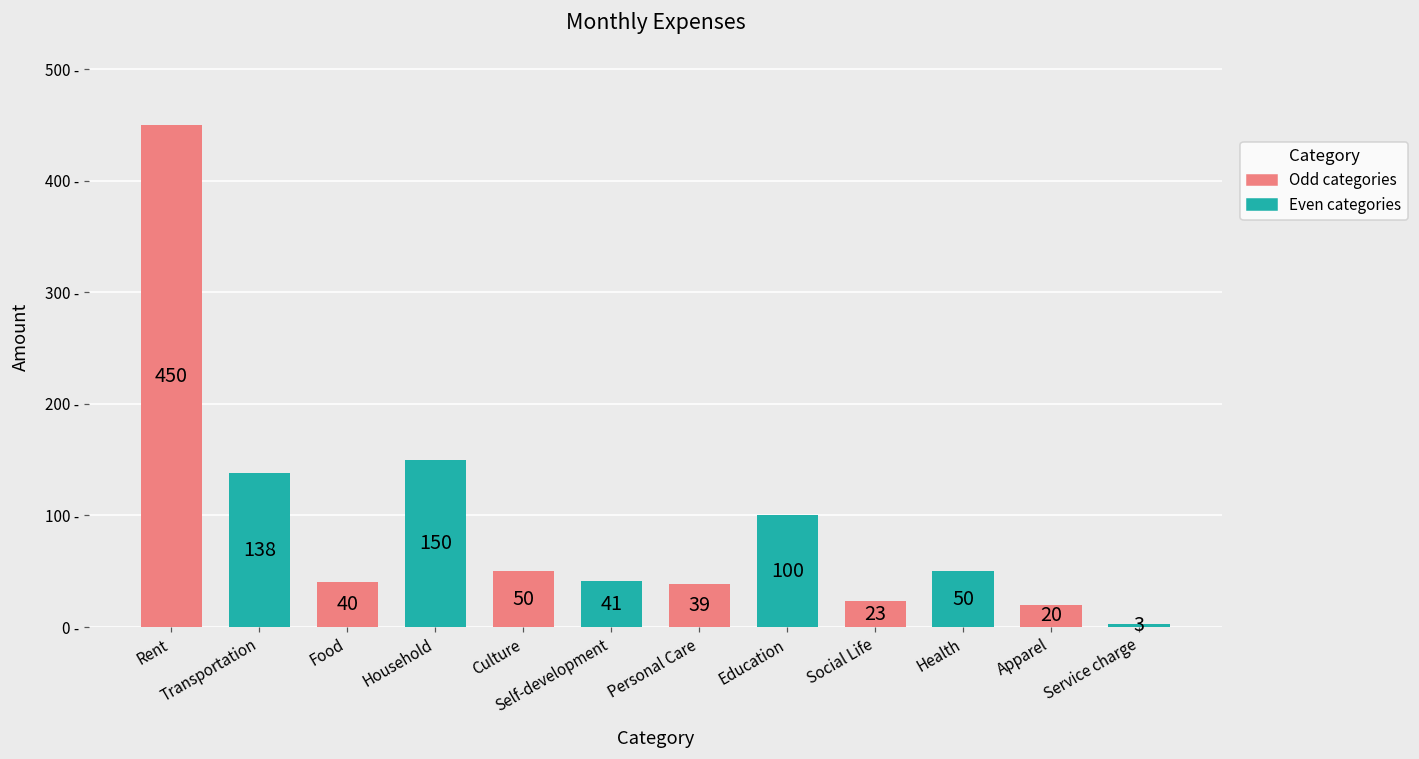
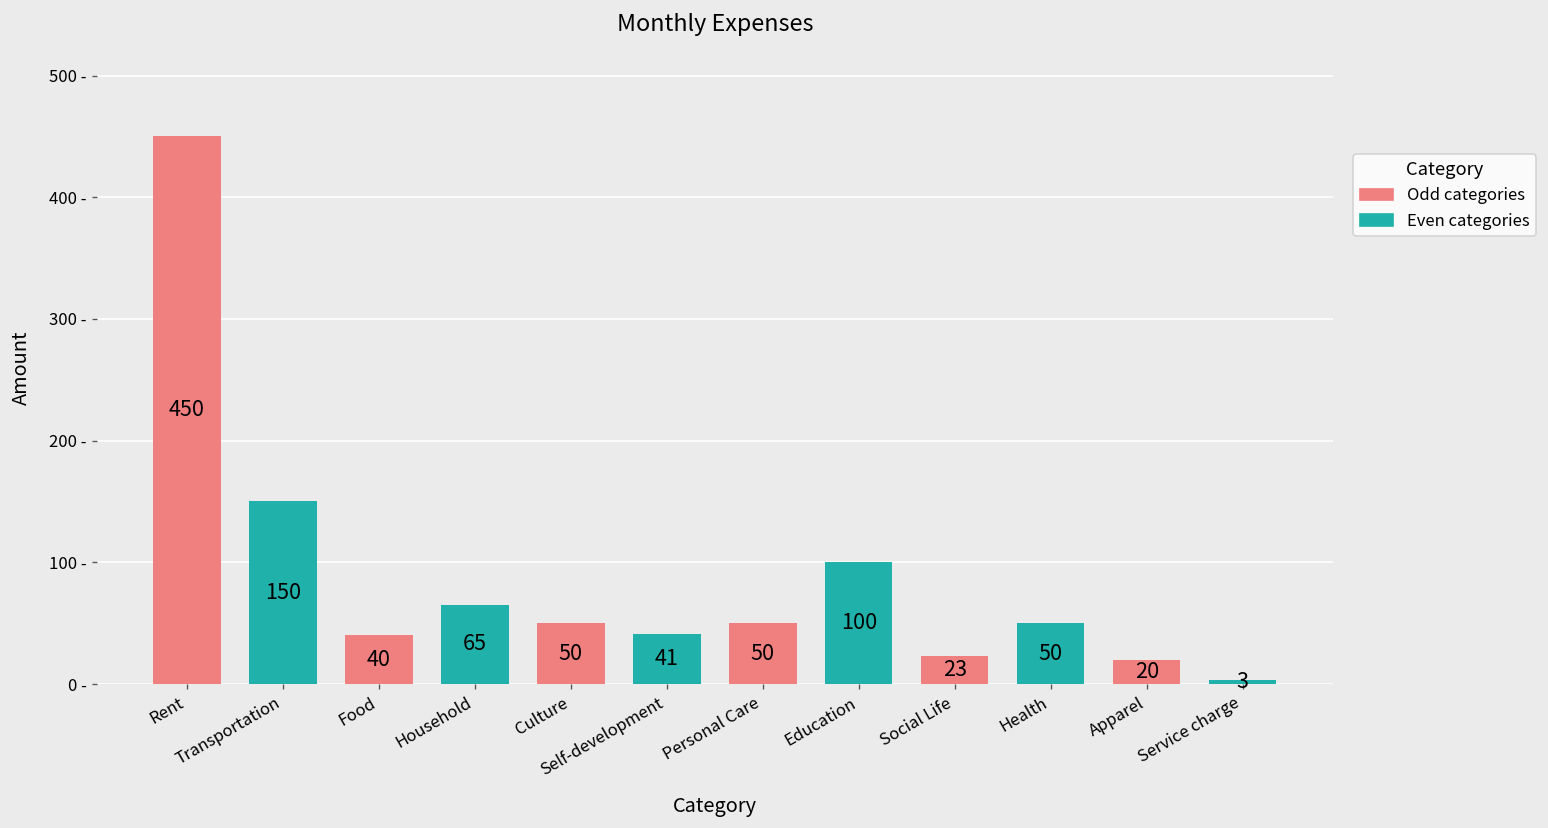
Transportation: 138 -> 150
Household: 150 -> 65
Personal Care: 39 -> 50
